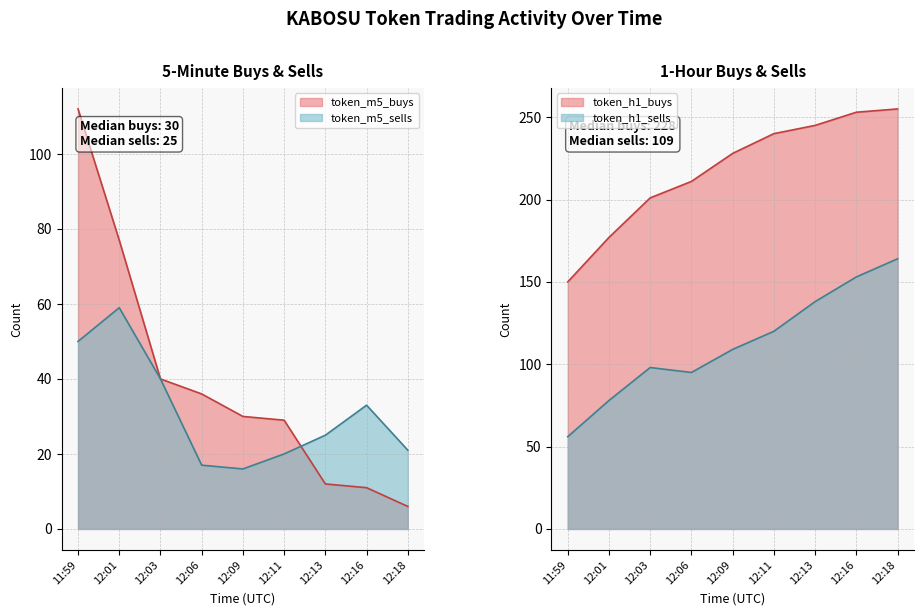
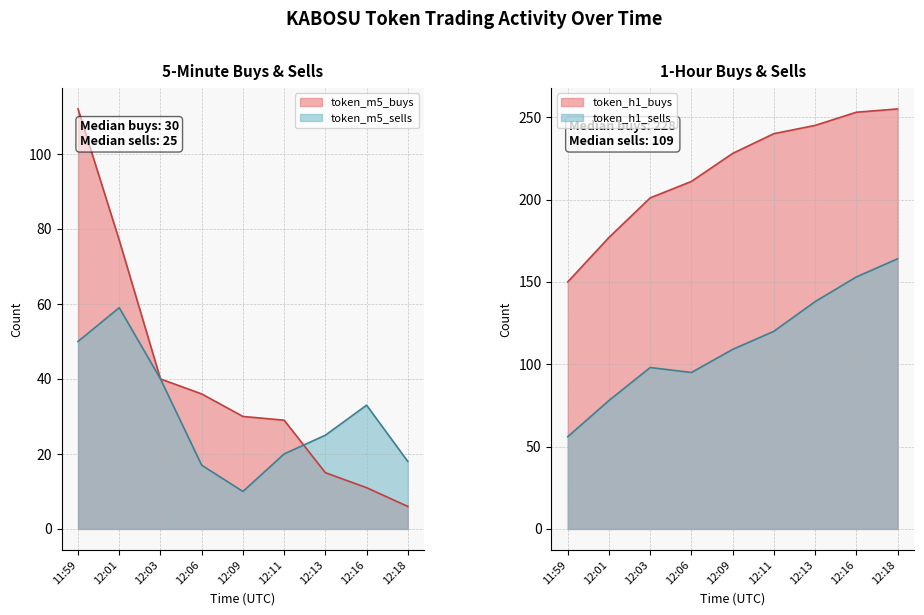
5-Minute Buys & Sells, token_m5_sells, 12:09: 16 -> 10
5-Minute Buys & Sells, token_m5_buys, 12:13: 12 -> 15
5-Minute Buys & Sells, token_m5_sells, 12:18: 21 -> 18
